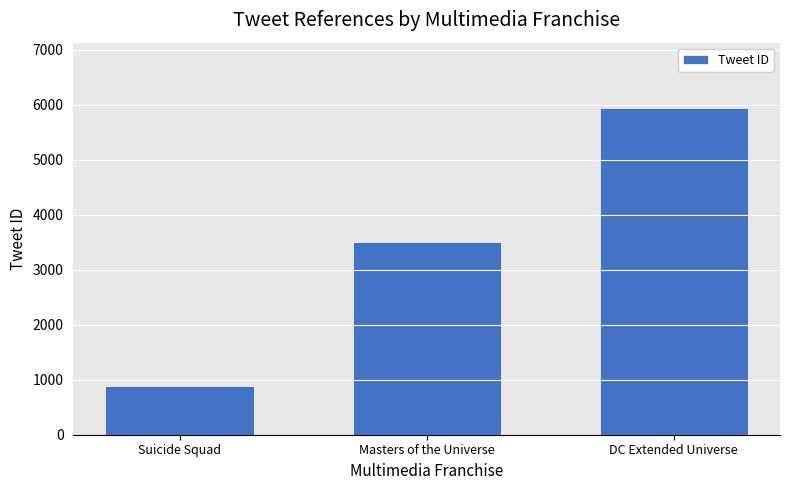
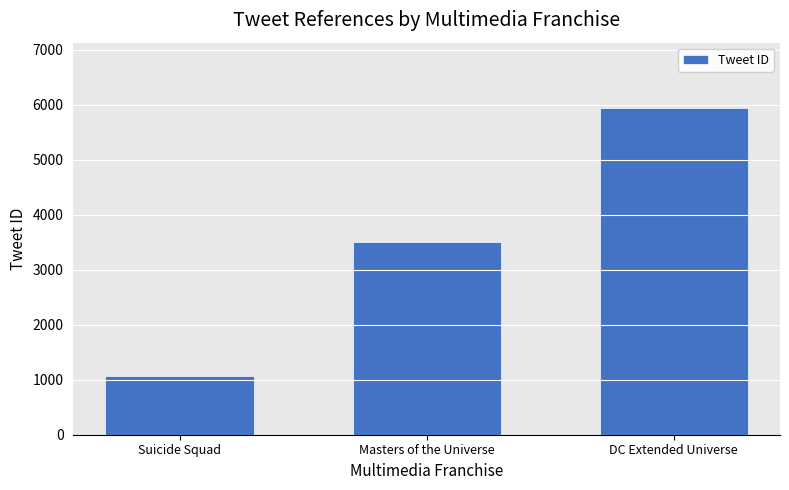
Suicide Squad: 900 -> 1100
